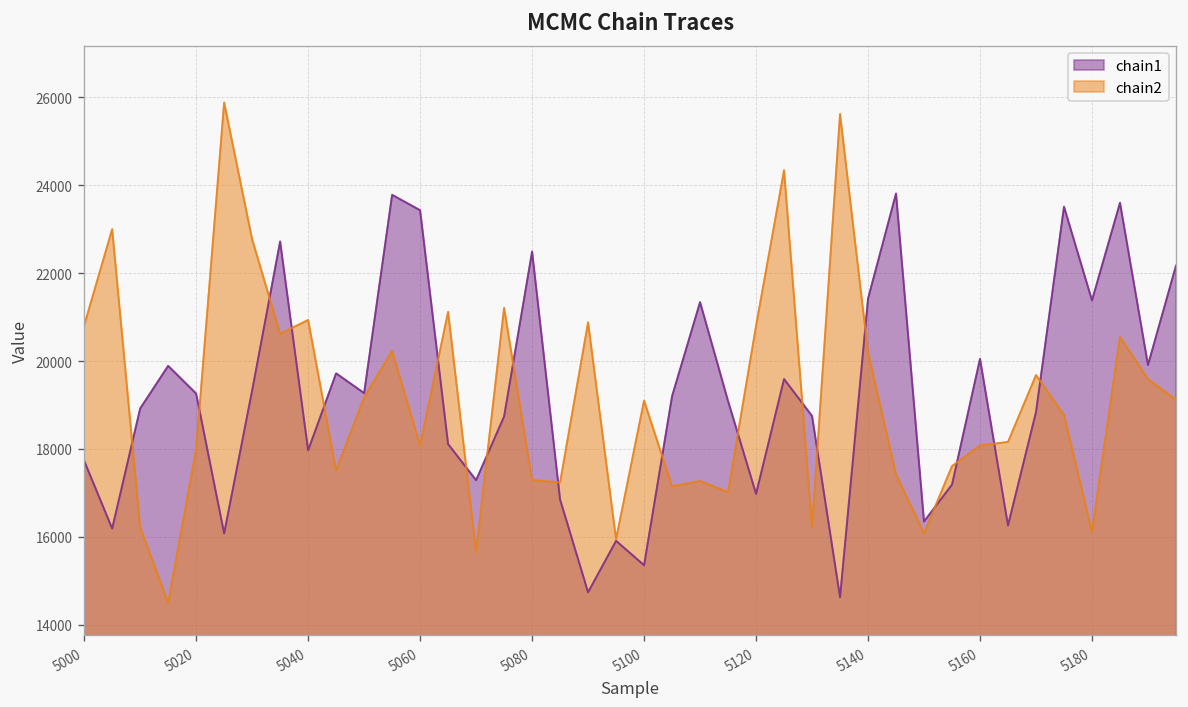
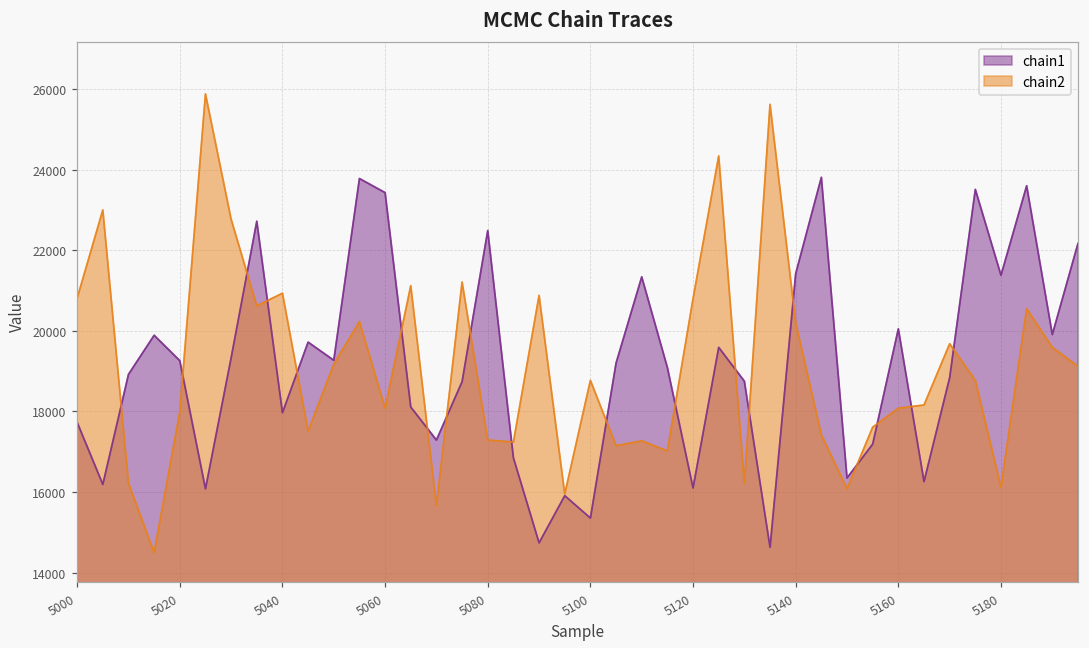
chain2, 5100: 19100 -> 18800
chain1, 5120: 17000 -> 16100
